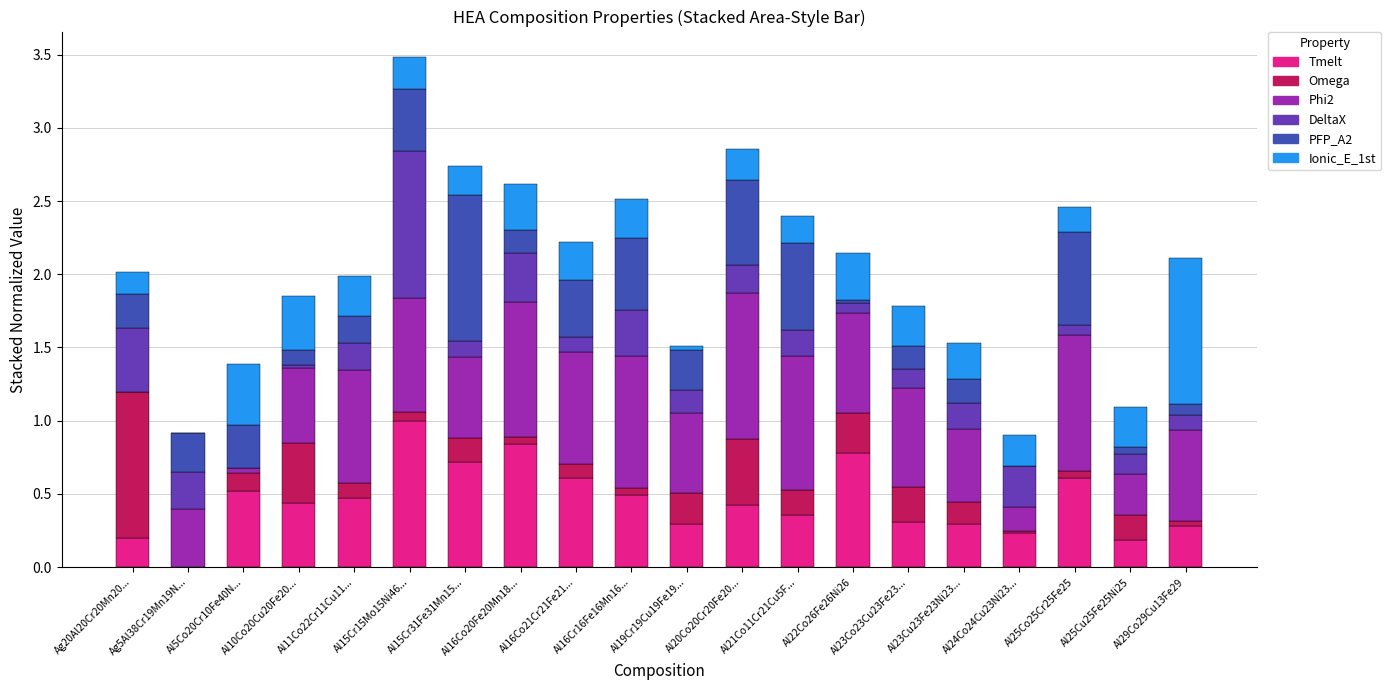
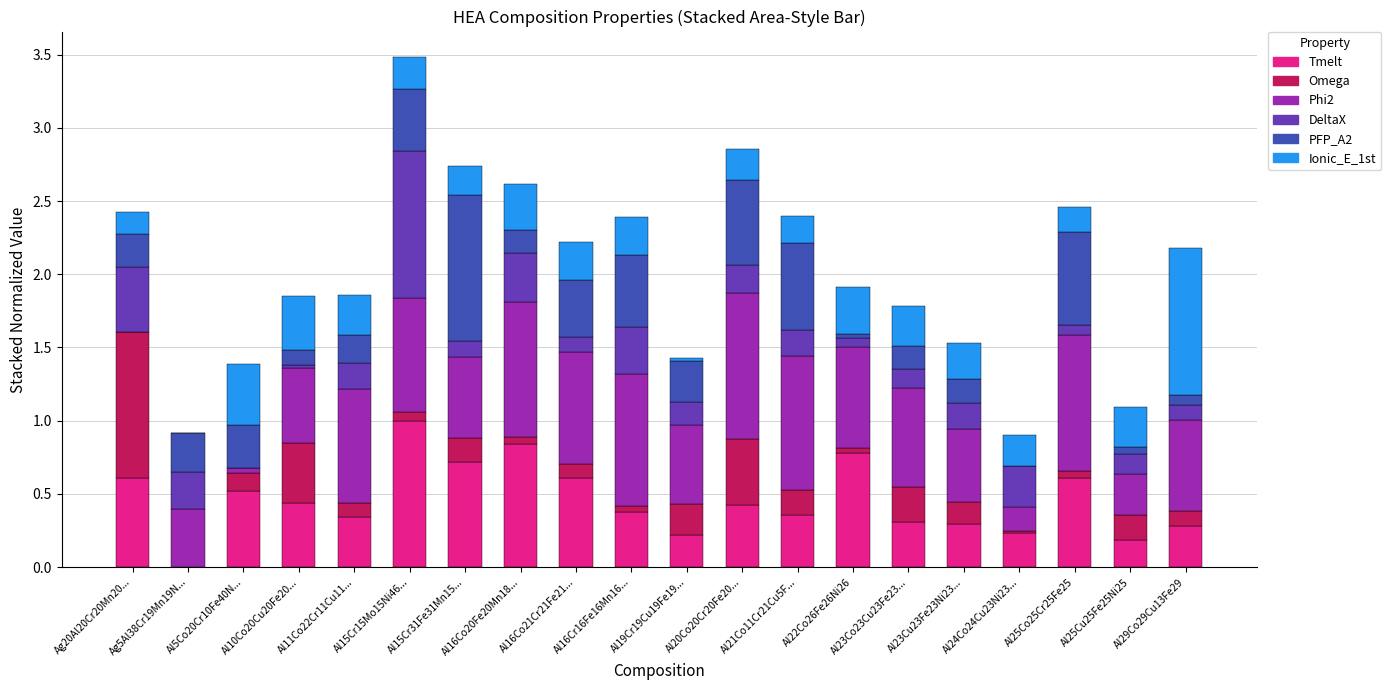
Tmelt, Ag20Al20Cr20Mn20...: 0.20 -> 0.61
Tmelt, Al11Co22Cr11Cu11...: 0.47 -> 0.34
Tmelt, Al16Cr16Fe16Mn16...: 0.50 -> 0.37
Tmelt, Al19Cr19Cu19Fe19...: 0.29 -> 0.22
Omega, Al22Co26Fe26Ni26: 0.27 -> 0.03
Omega, Al29Co29Cu13Fe29: 0.03 -> 0.10
